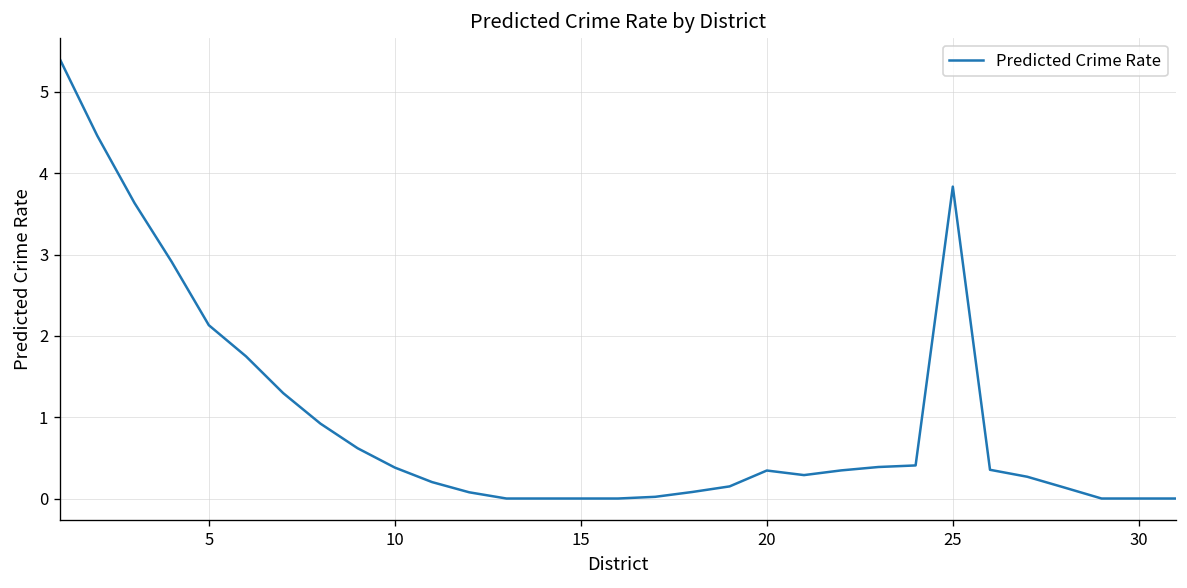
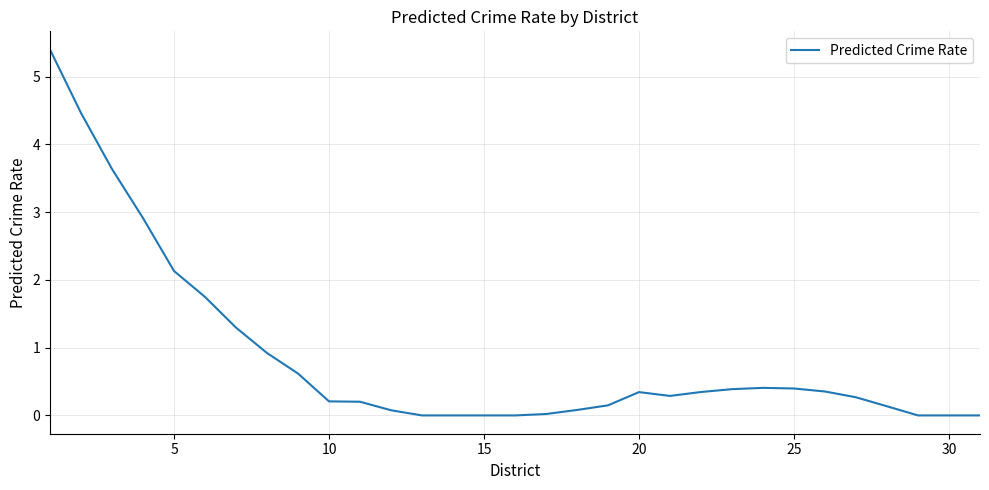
10: 0.4 -> 0.2
25: 3.8 -> 0.4
